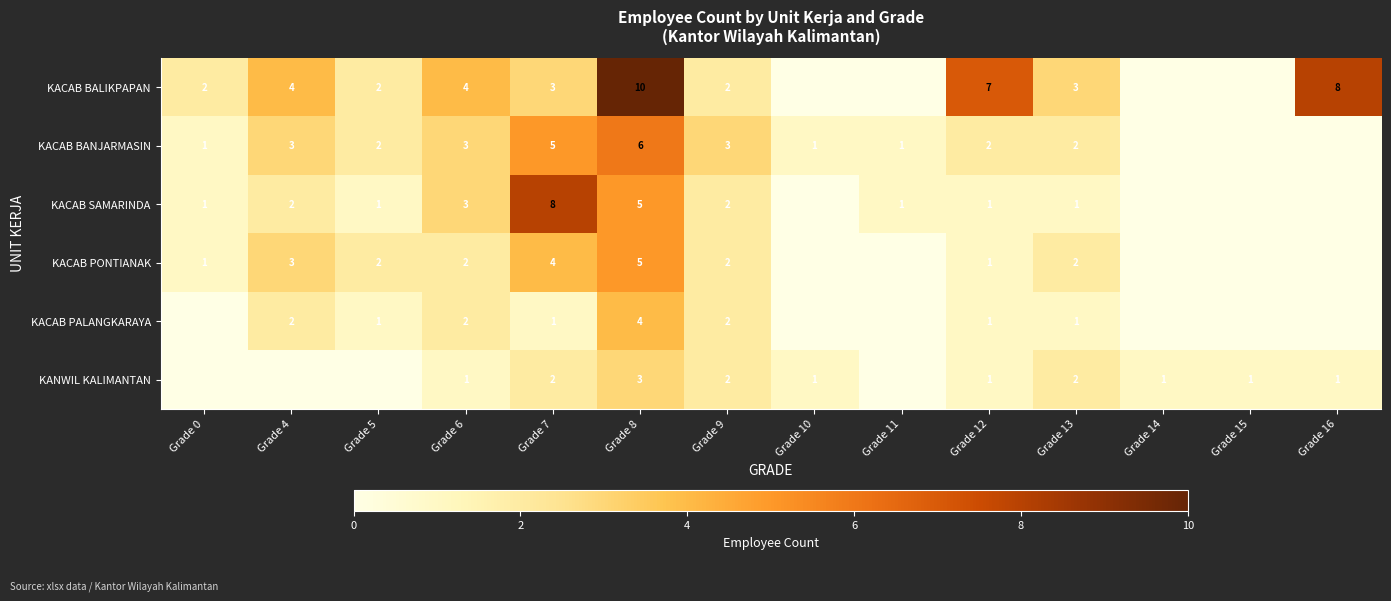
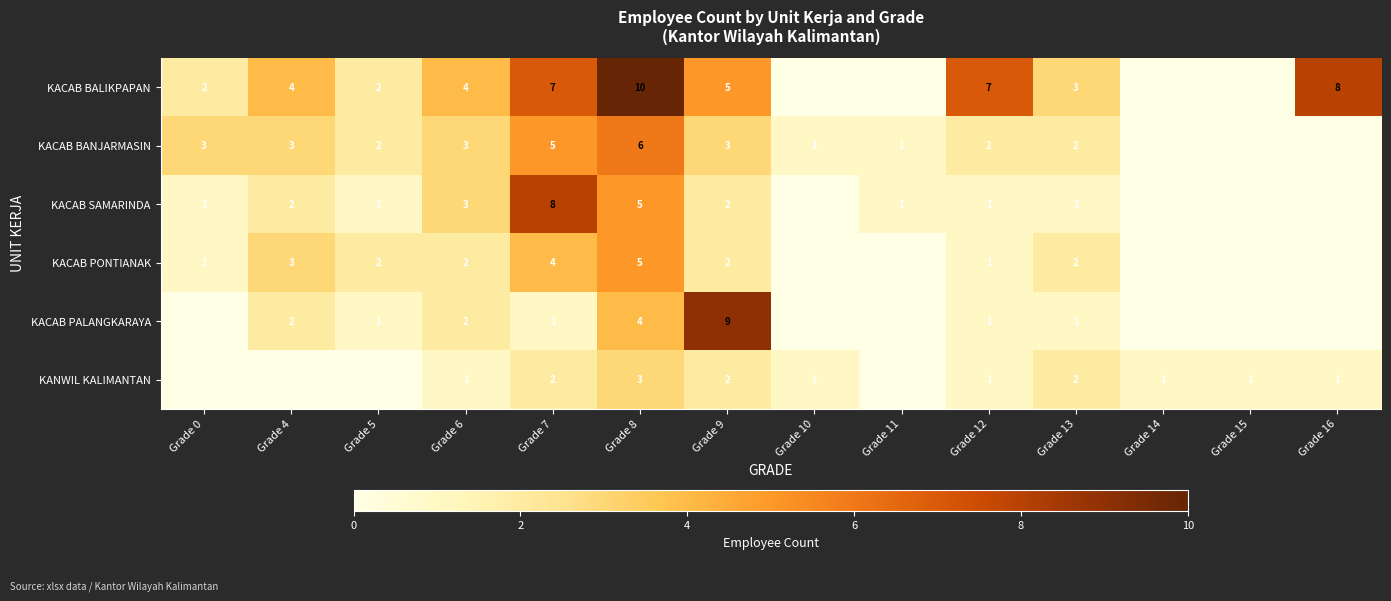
KACAB BALIKPAPAN, Grade 7: 3 -> 7
KACAB BALIKPAPAN, Grade 9: 2 -> 5
KACAB BANJARMASIN, Grade 0: 1 -> 3
KACAB PALANGKARAYA, Grade 9: 2 -> 9
